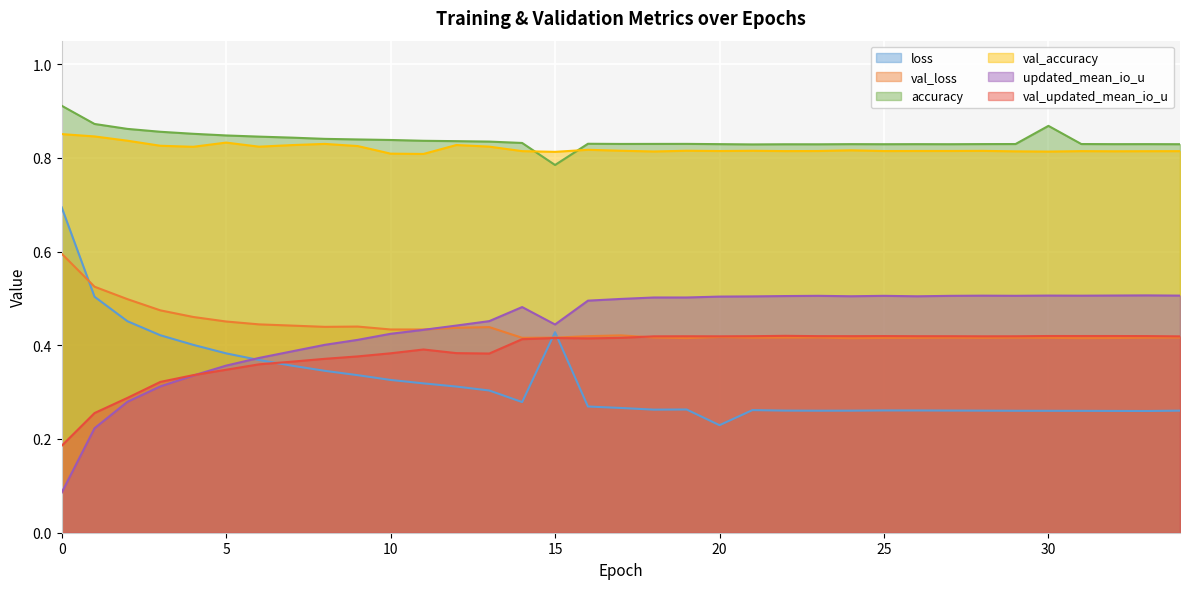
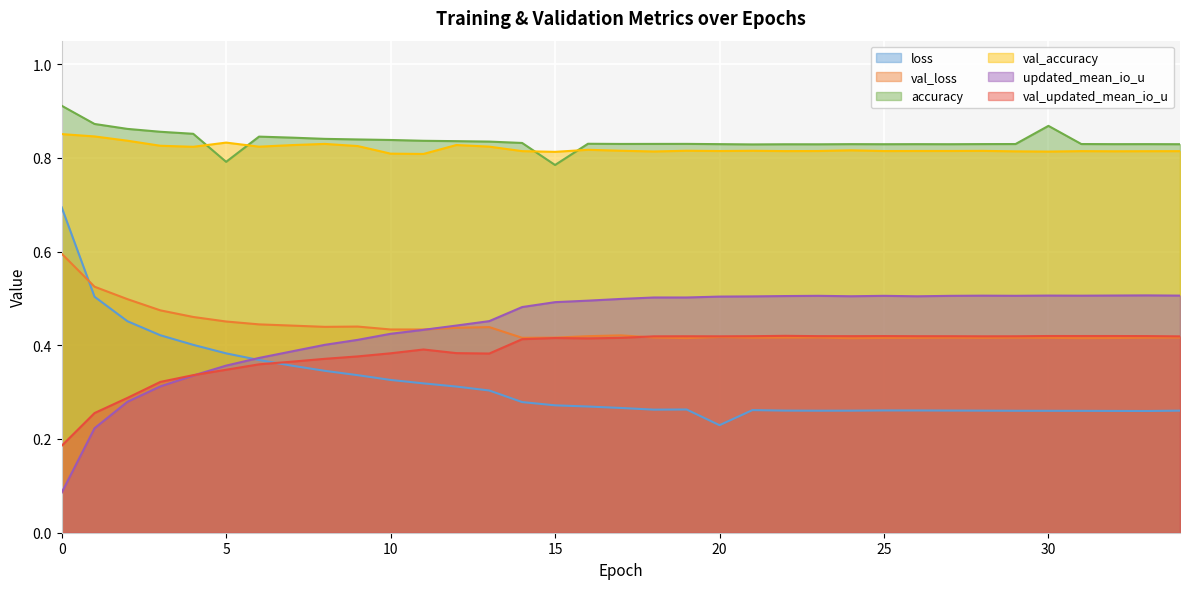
accuracy, 5: 0.85 -> 0.79
loss, 15: 0.43 -> 0.27
updated_mean_io_u, 15: 0.44 -> 0.49
